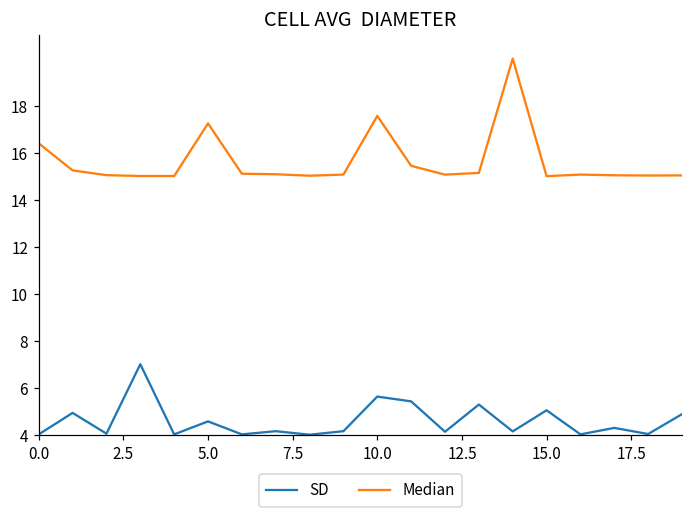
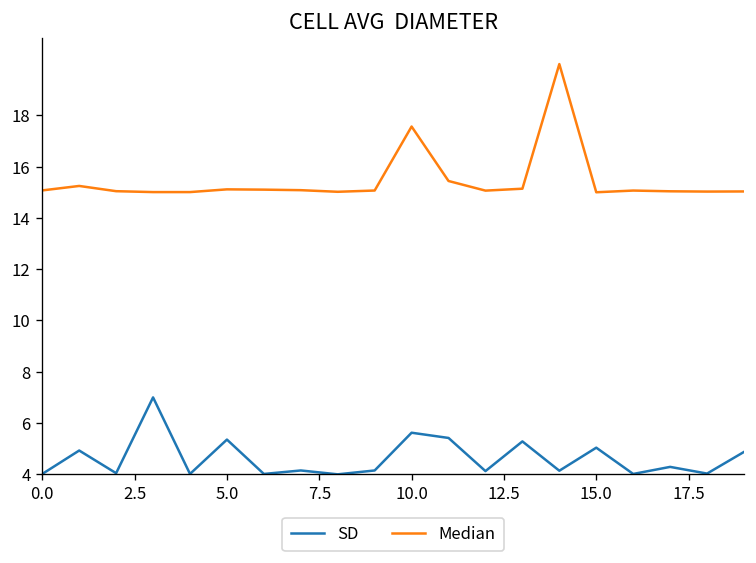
Median, 0.0: 16.4 -> 15.1
SD, 5.0: 4.6 -> 5.4
Median, 5.0: 17.2 -> 15.1
